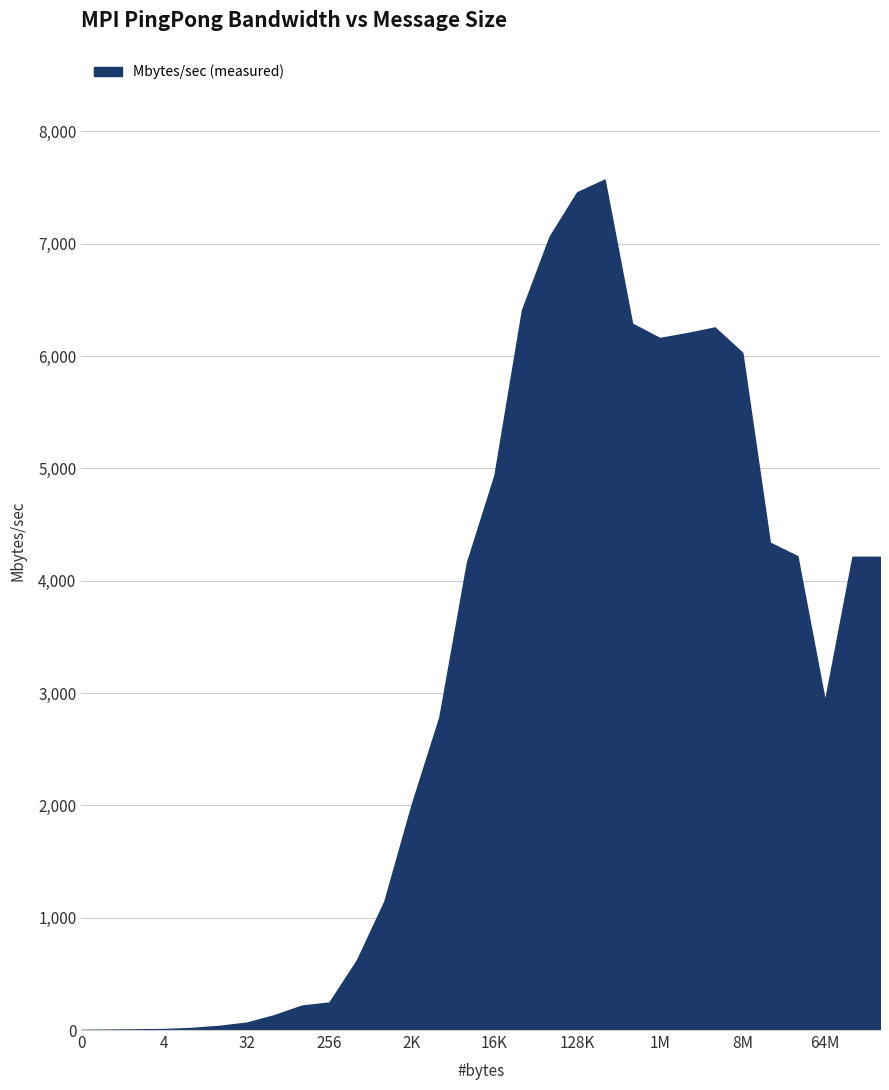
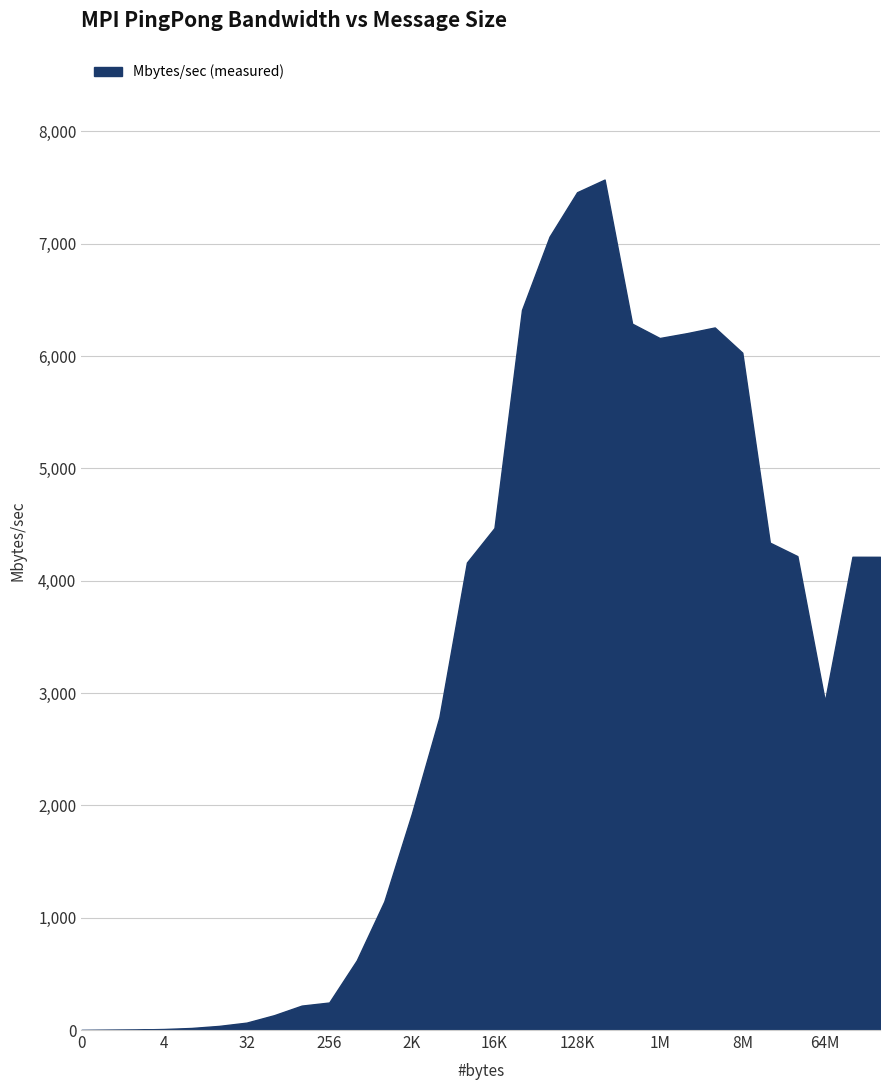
2K: 2,010 -> 1,930
16K: 4,940 -> 4,470
